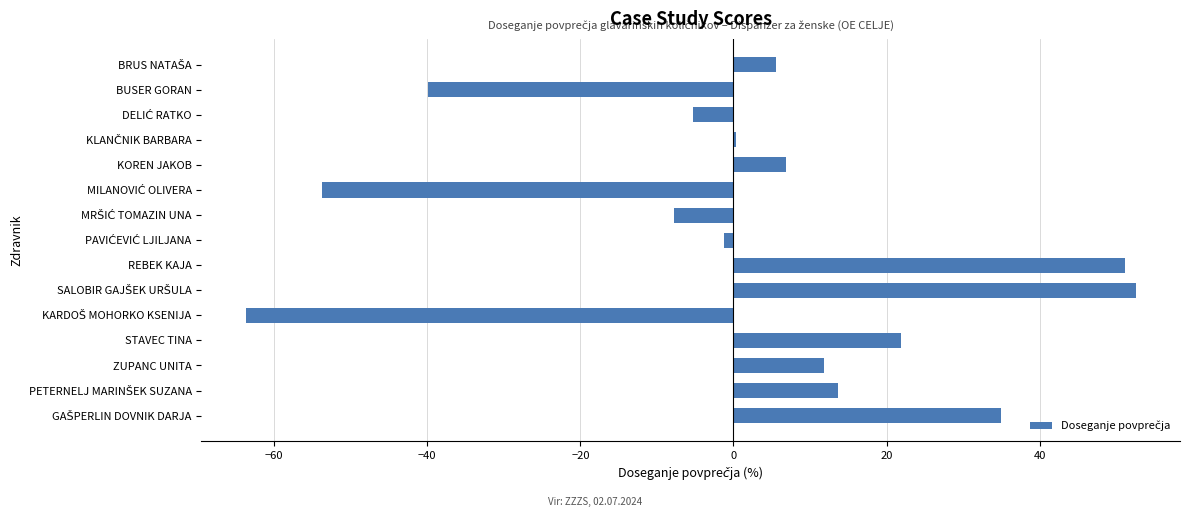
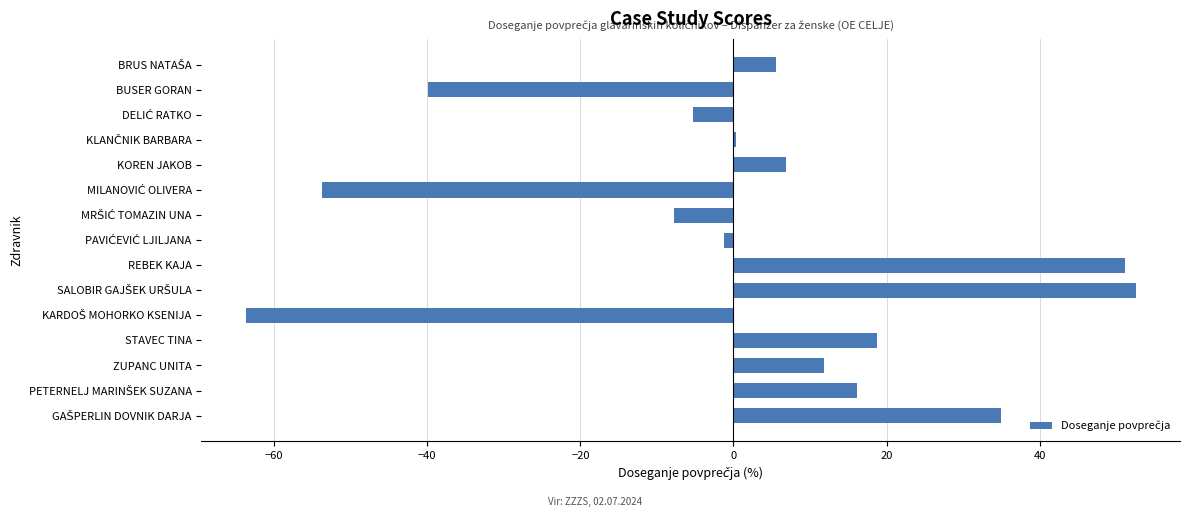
STAVEC TINA: 22 -> 19
PETERNELJ MARINŠEK SUZANA: 14 -> 16
